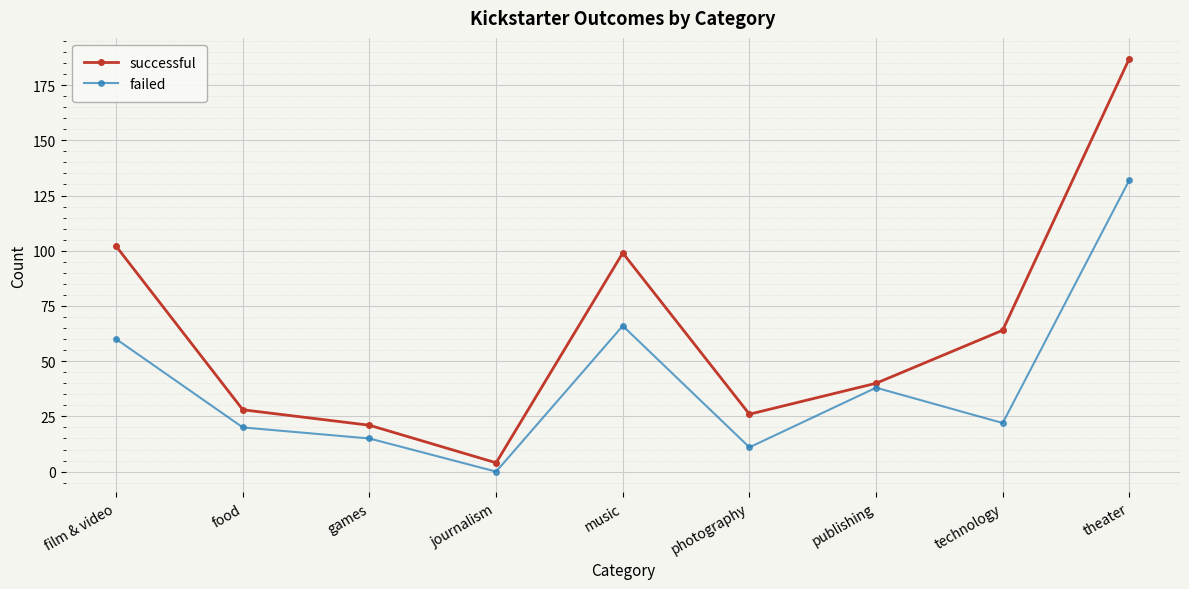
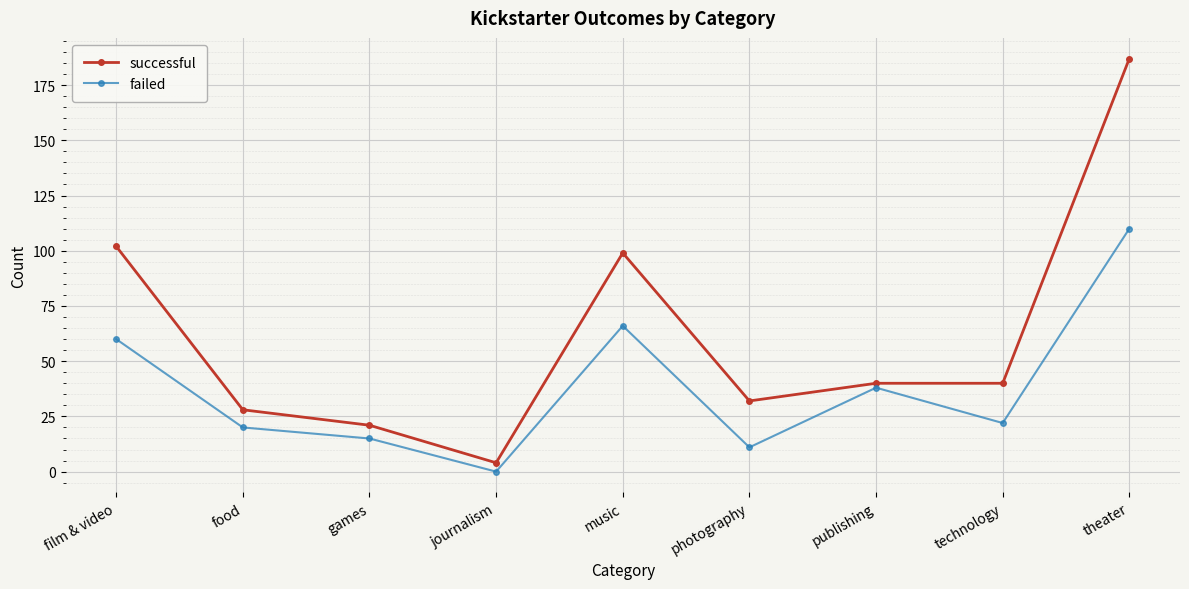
successful, photography: 26 -> 32
successful, technology: 64 -> 40
failed, theater: 132 -> 110
